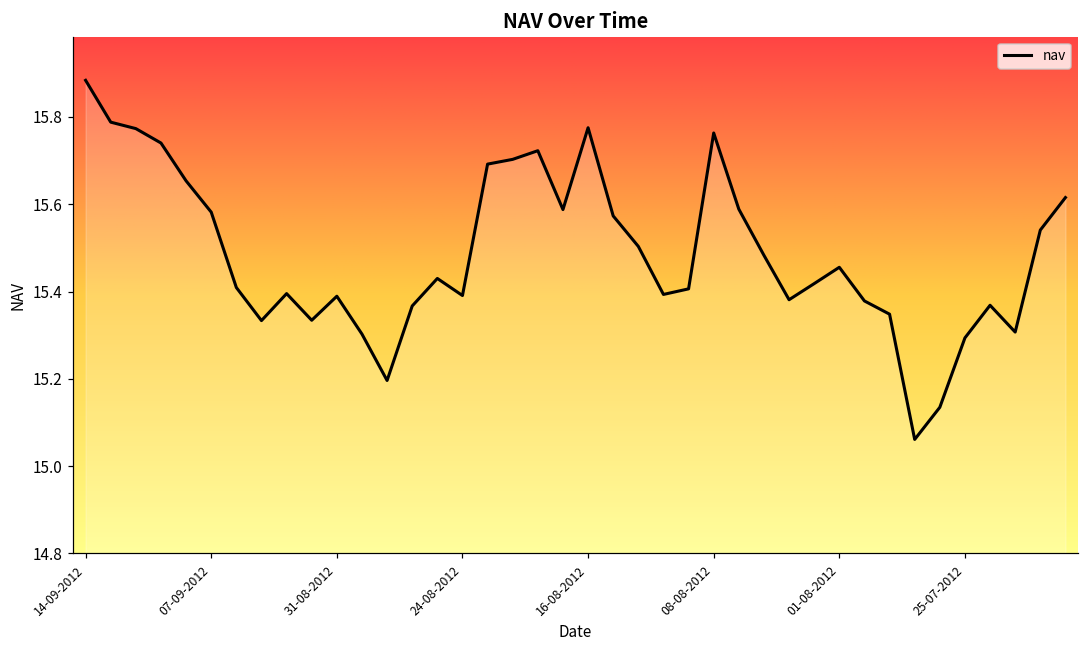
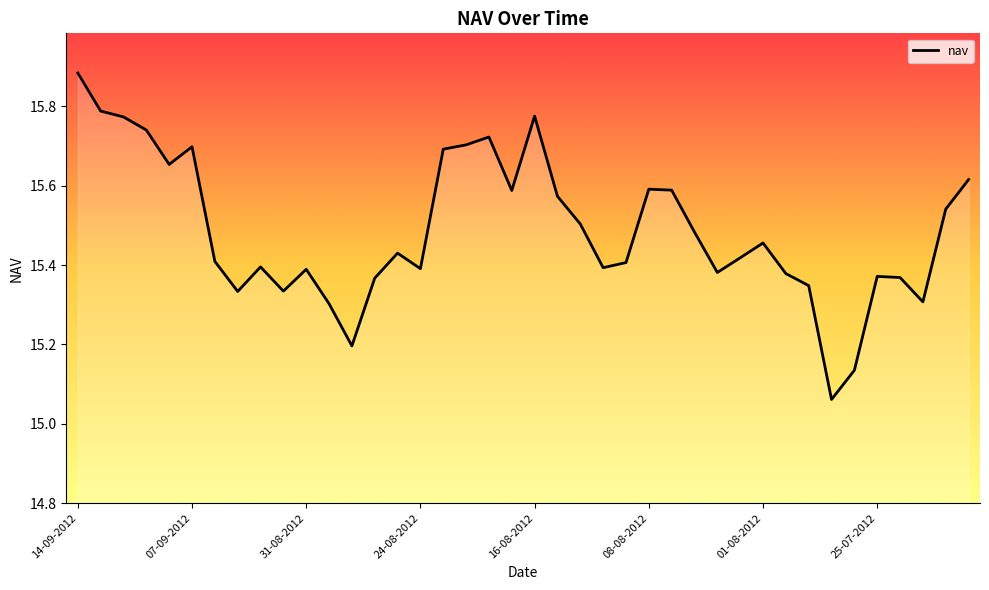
07-09-2012: 15.58 -> 15.70
08-08-2012: 15.76 -> 15.59
25-07-2012: 15.29 -> 15.37
